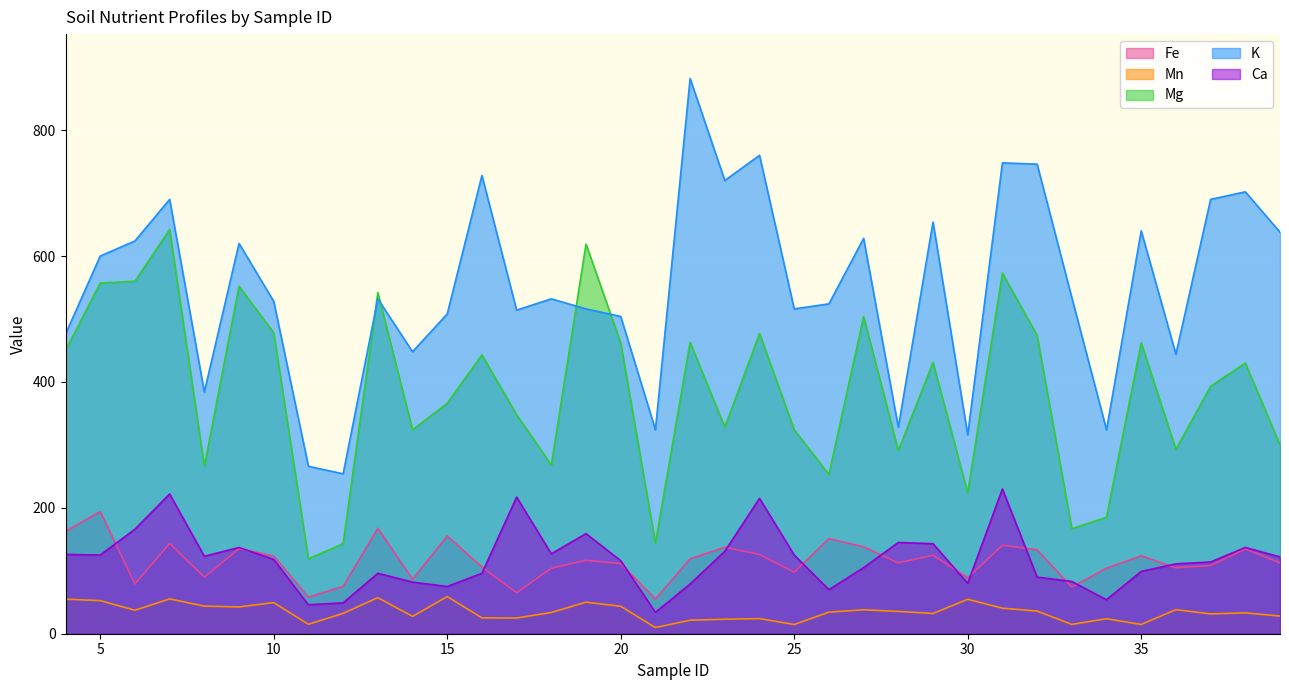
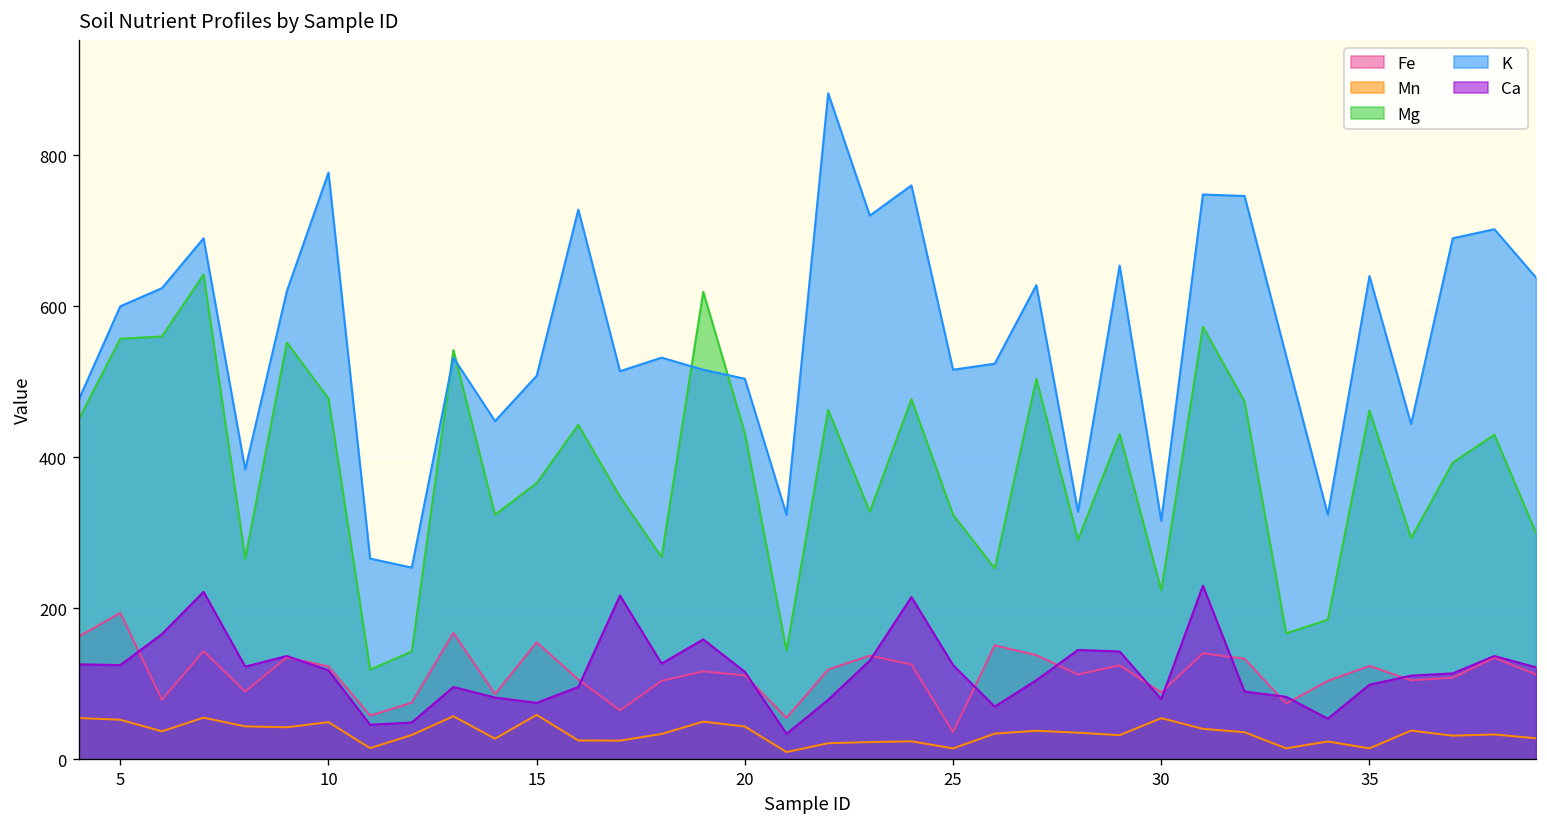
K, 10: 530 -> 780
Mg, 20: 460 -> 430
Fe, 25: 100 -> 40
